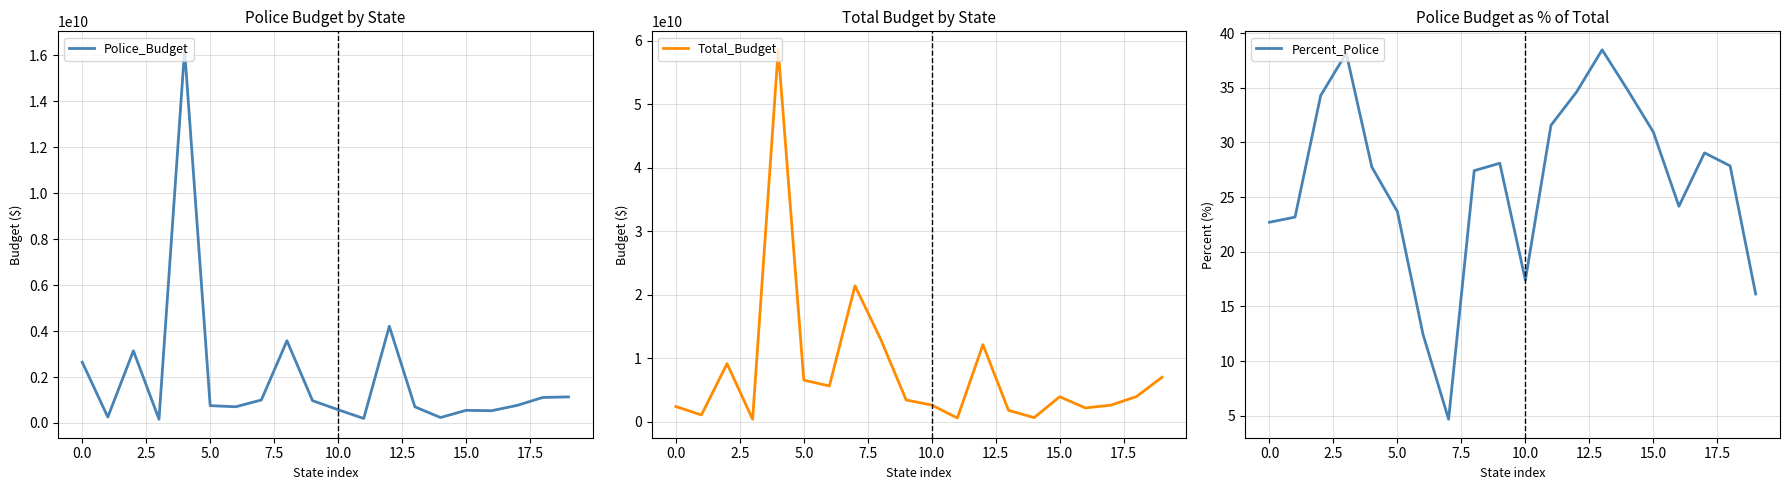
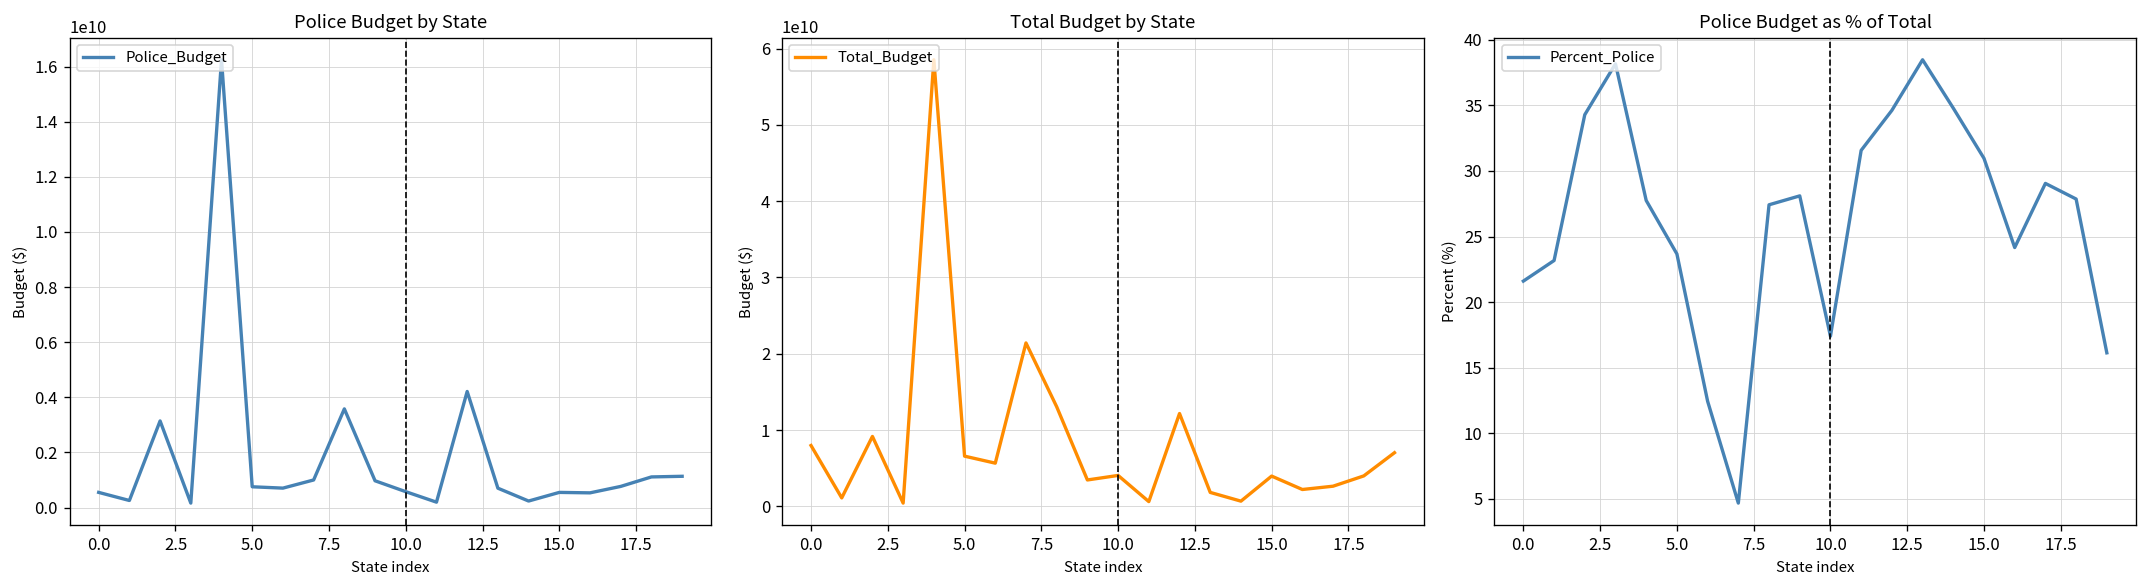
Police Budget by State, 0.0: 2600000000 -> 500000000
Total Budget by State, 0.0: 2000000000 -> 8000000000
Total Budget by State, 10.0: 3000000000 -> 4000000000
Police Budget as % of Total, 0.0: 22.7 -> 21.6
